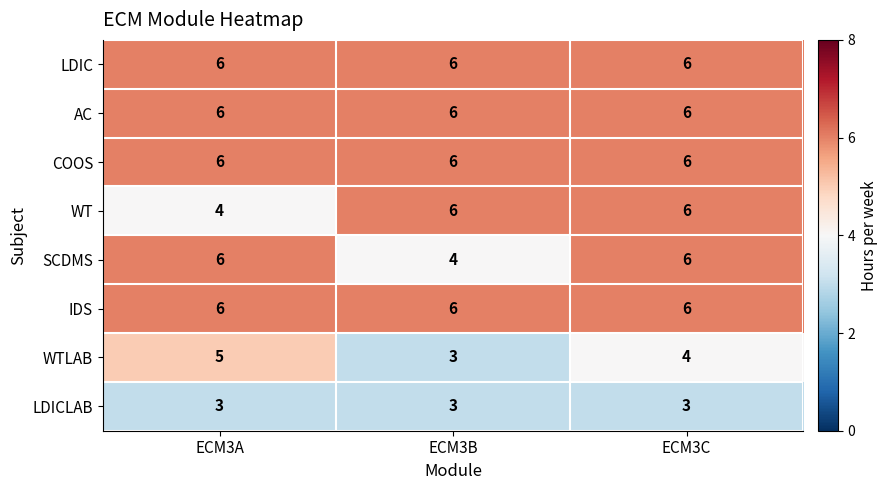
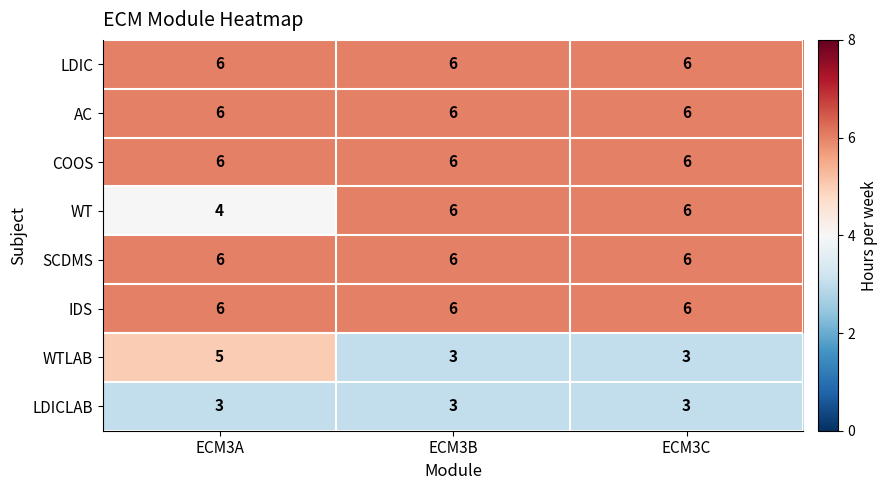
SCDMS, ECM3B: 4 -> 6
WTLAB, ECM3C: 4 -> 3
